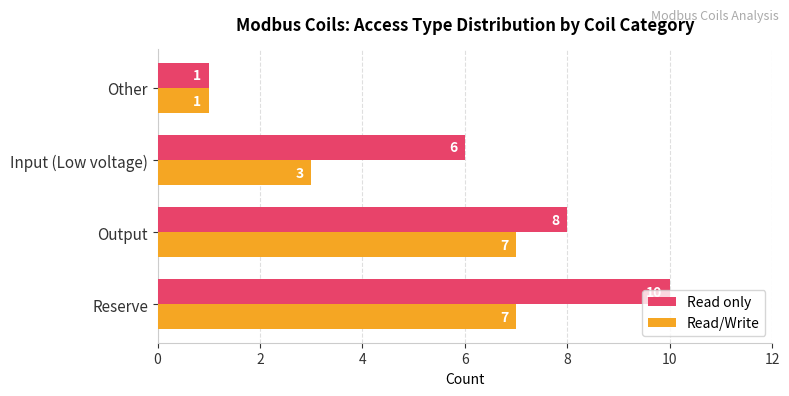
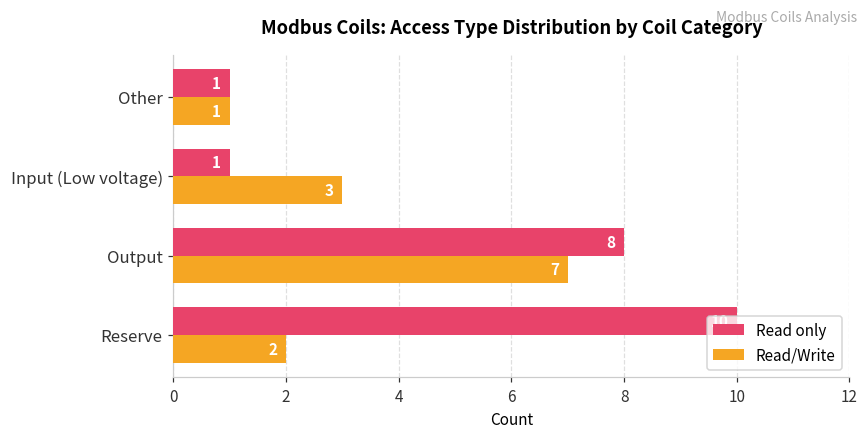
Read only, Input (Low voltage): 6 -> 1
Read/Write, Reserve: 7 -> 2
